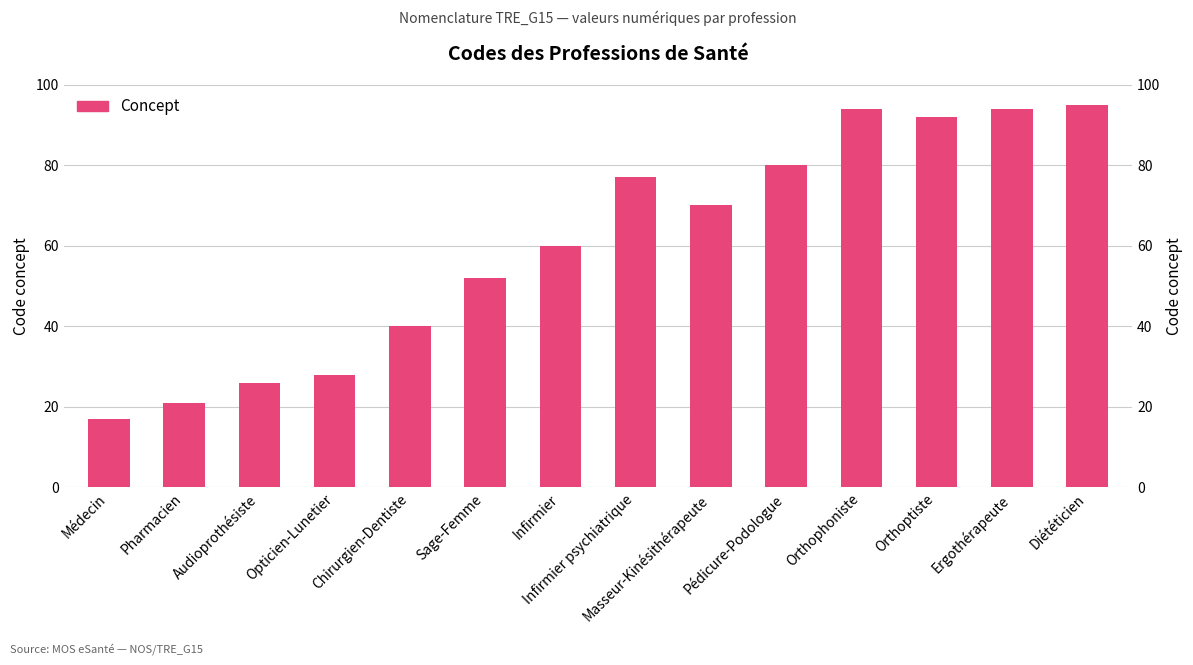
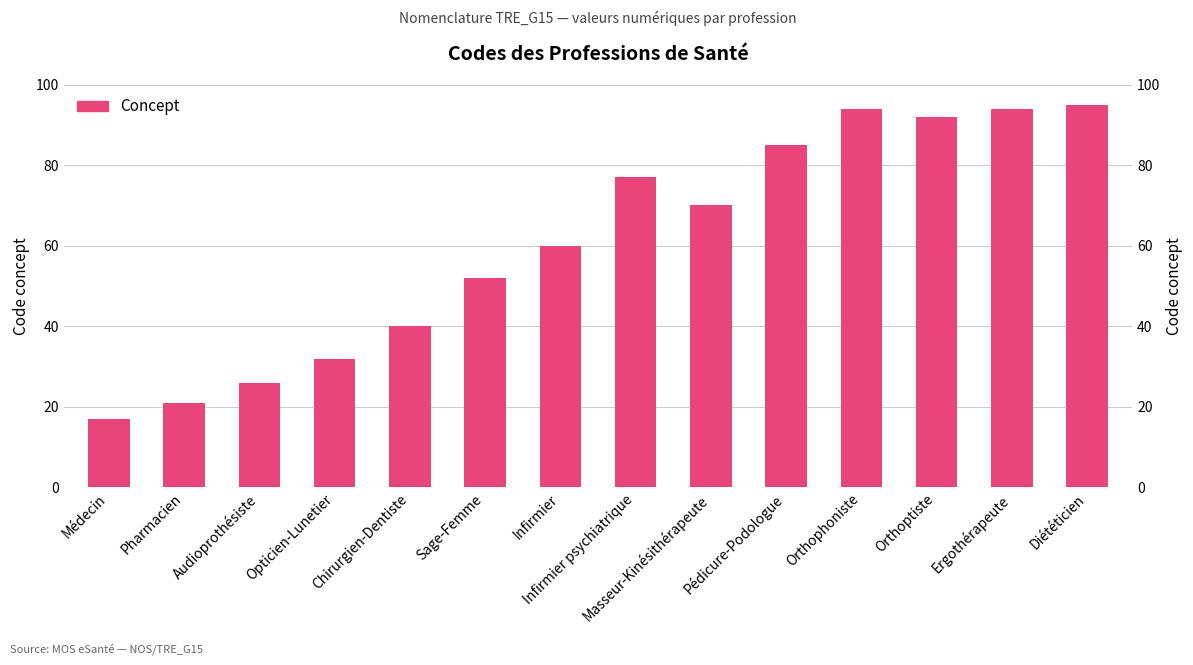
Opticien-Lunetier: 28 -> 32
Pédicure-Podologue: 80 -> 85
